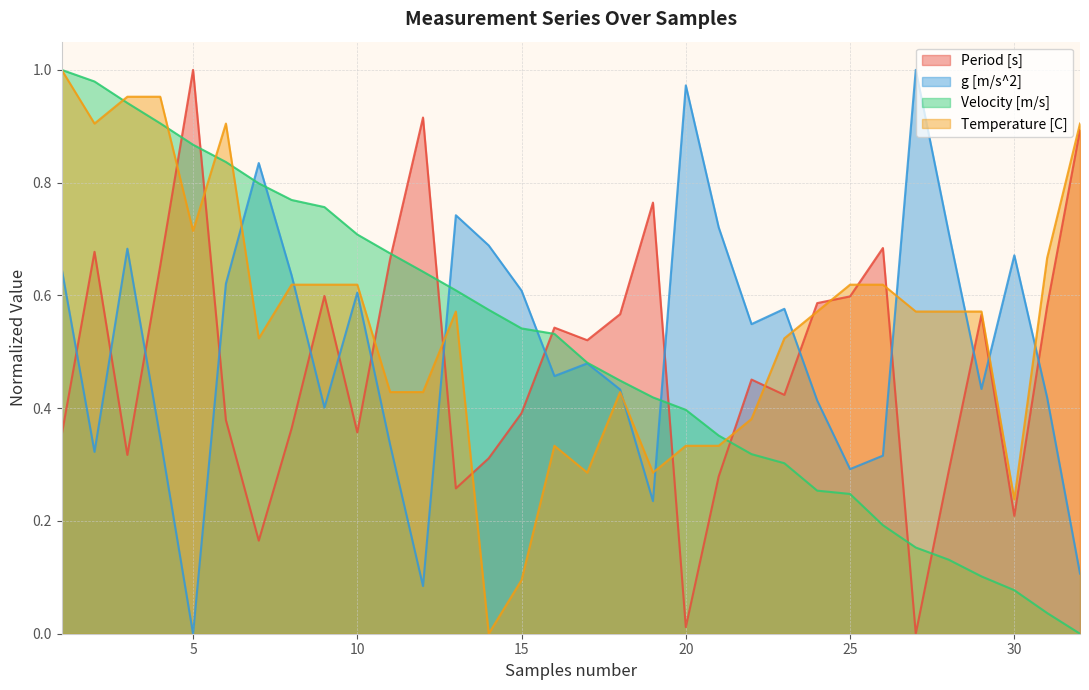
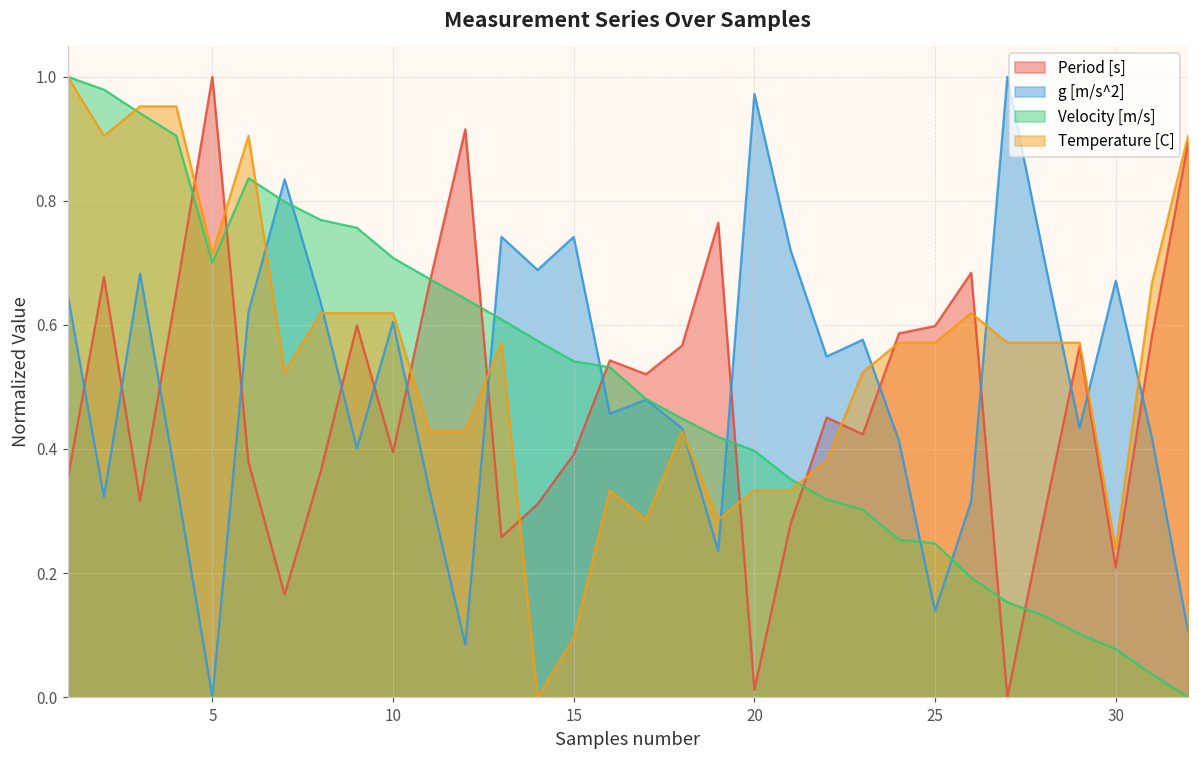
Velocity [m/s], 5: 0.87 -> 0.70
Period [s], 10: 0.36 -> 0.39
g [m/s^2], 15: 0.61 -> 0.74
g [m/s^2], 25: 0.29 -> 0.14
Temperature [C], 25: 0.62 -> 0.57
